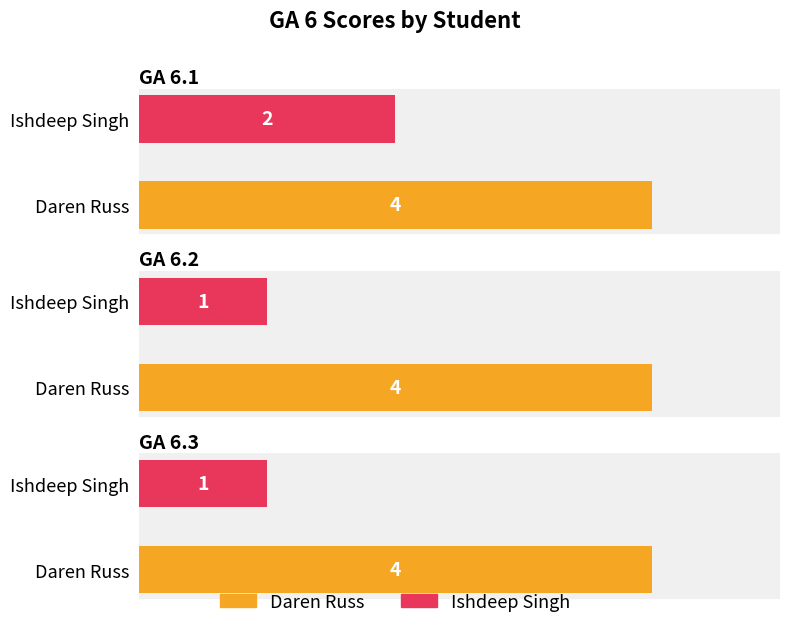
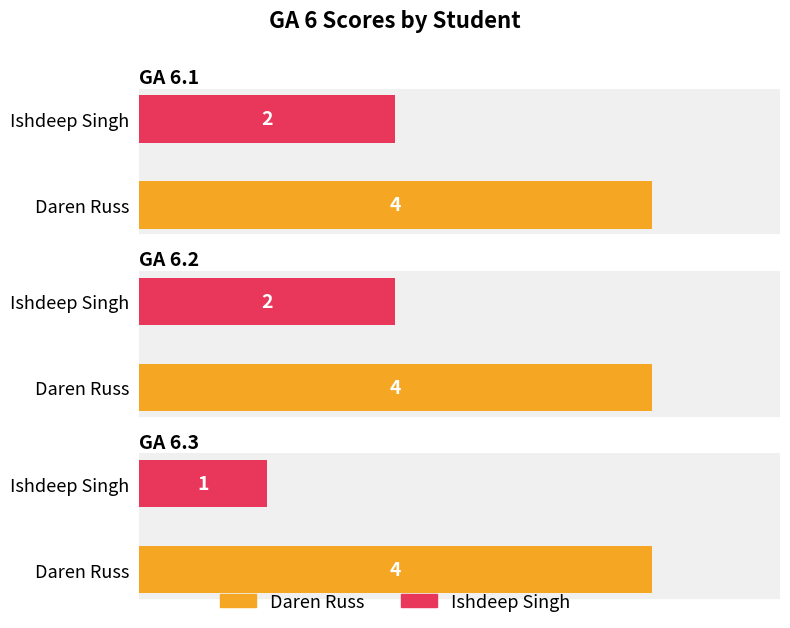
GA 6.2, Ishdeep Singh: 1 -> 2
